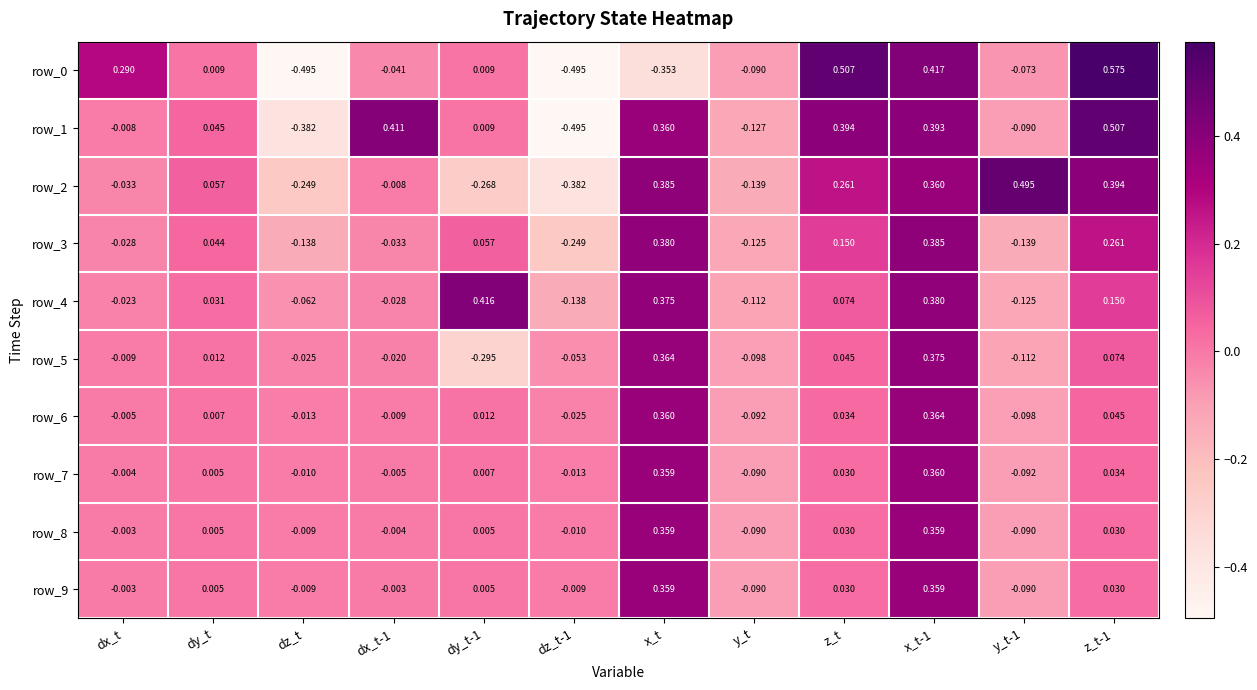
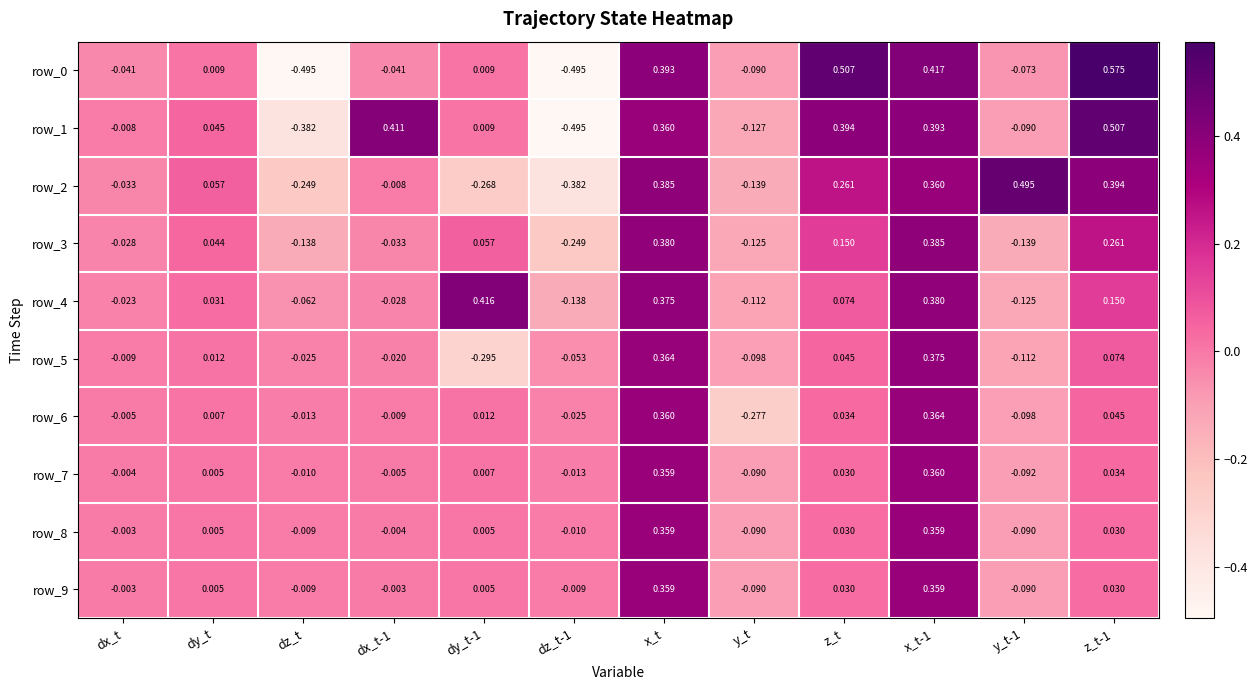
row_0, dx_t: 0.290 -> -0.041
row_0, x_t: -0.353 -> 0.393
row_6, y_t: -0.092 -> -0.277
